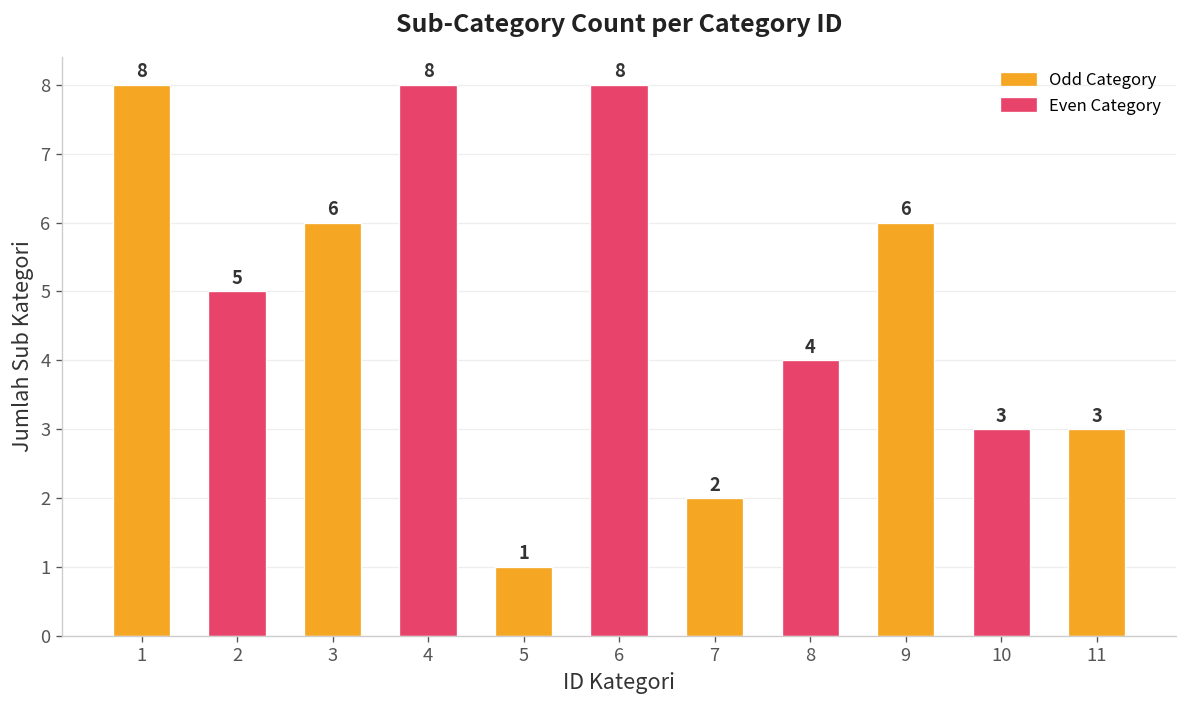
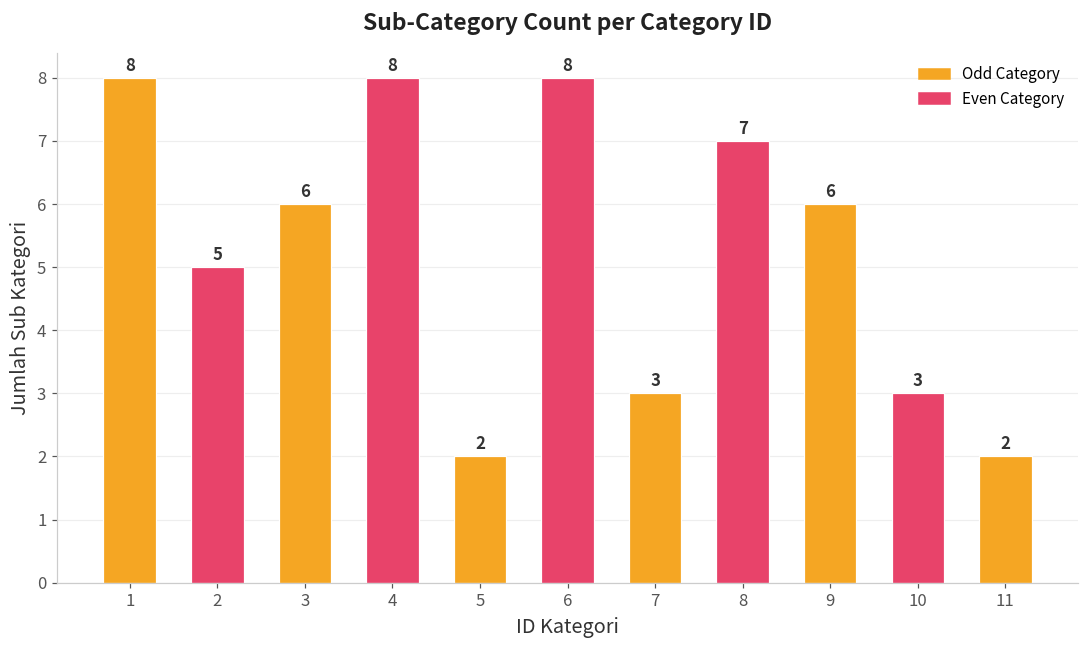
5: 1 -> 2
7: 2 -> 3
8: 4 -> 7
11: 3 -> 2
